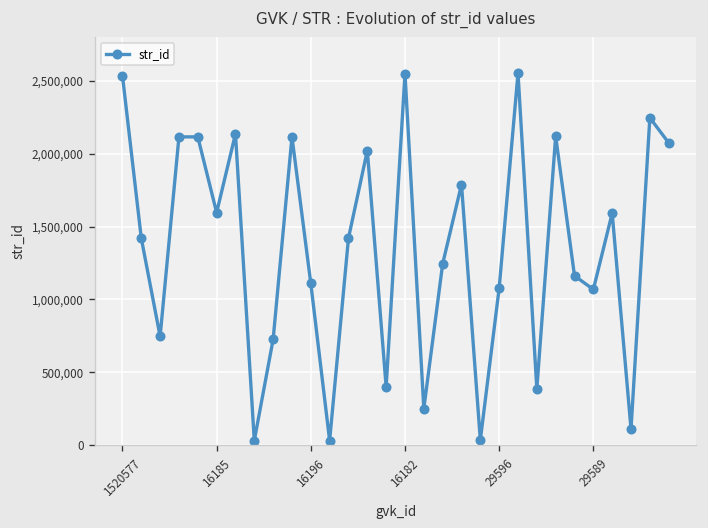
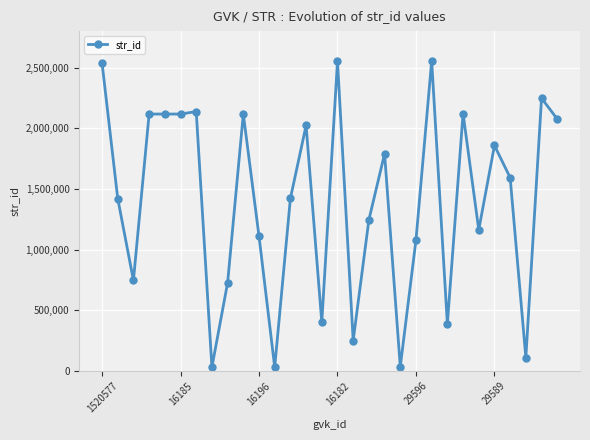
16185: 1,600,000 -> 2,120,000
29589: 1,070,000 -> 1,860,000
